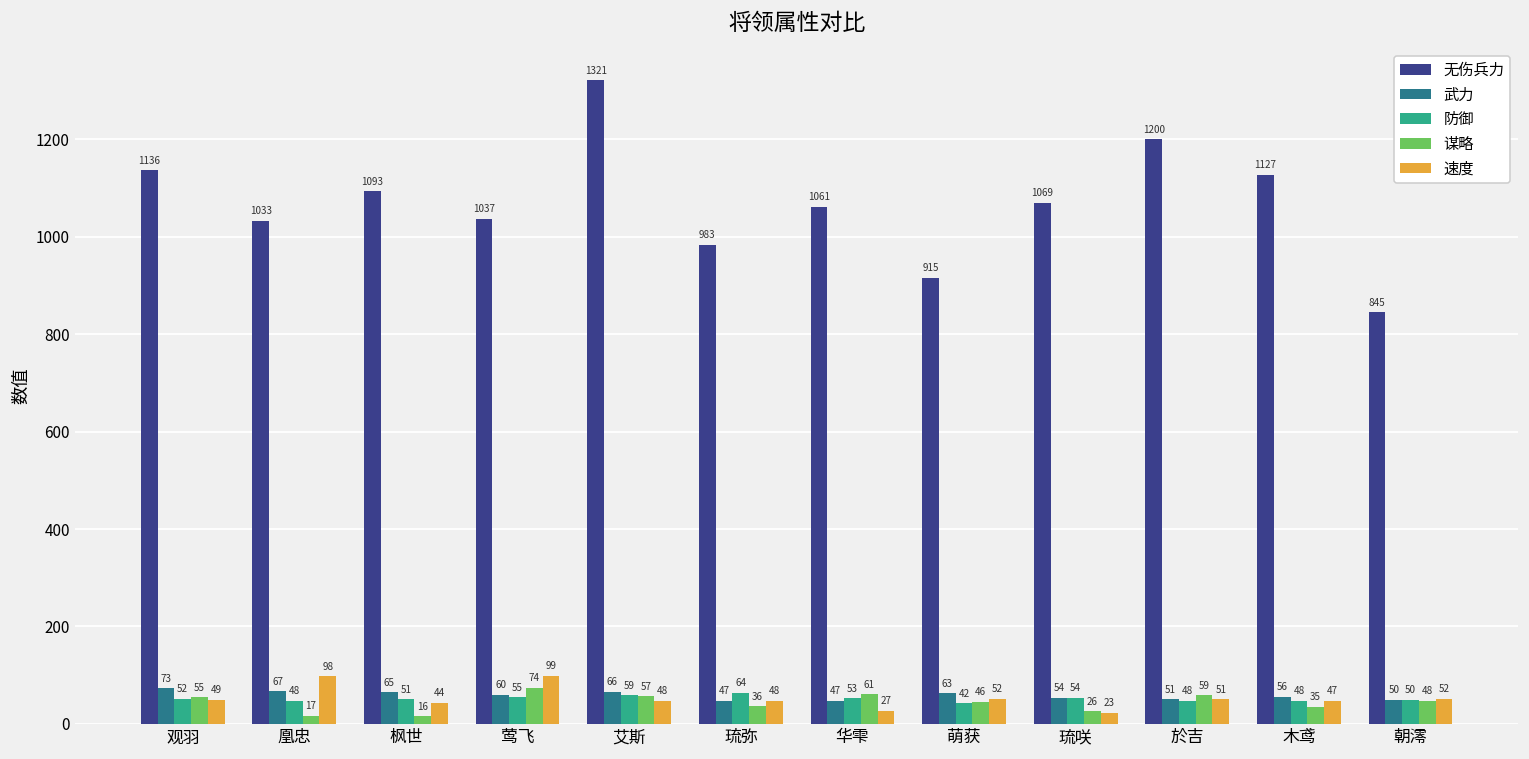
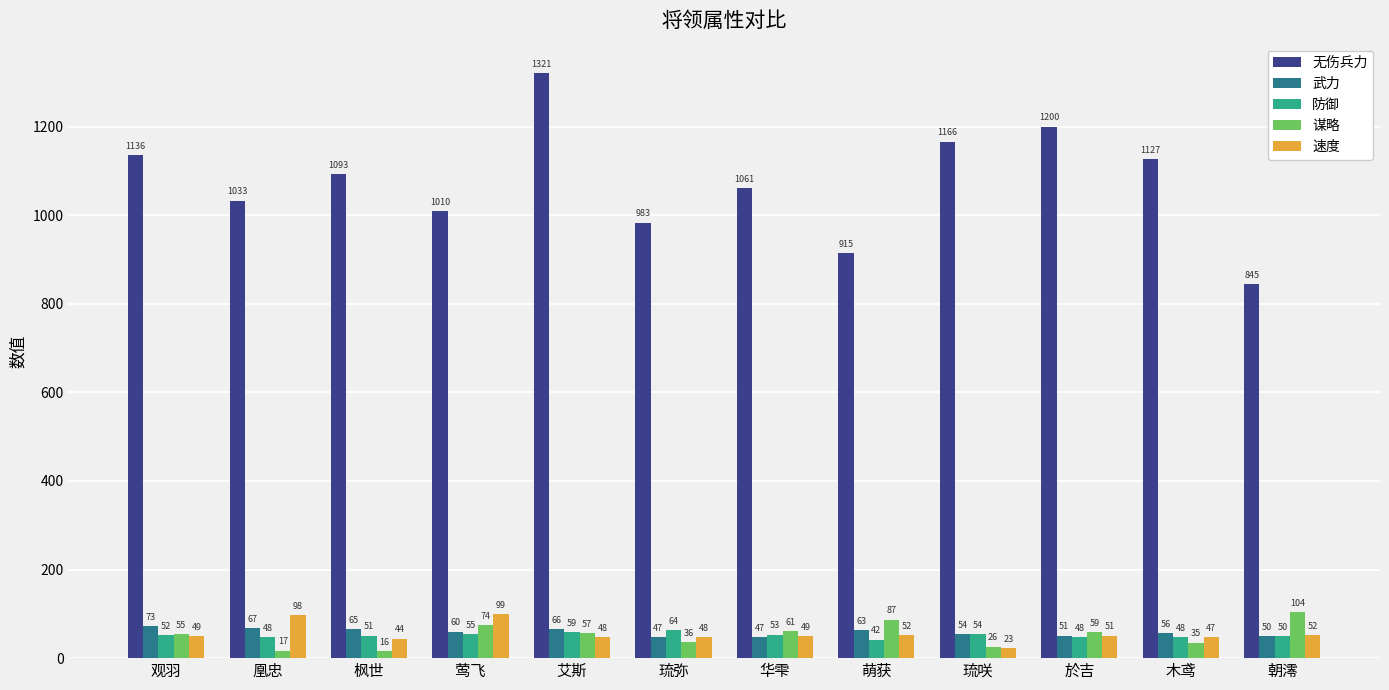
无伤兵力, 莺飞: 1037 -> 1010
速度, 华雫: 27 -> 49
谋略, 萌获: 46 -> 87
无伤兵力, 琉咲: 1069 -> 1166
谋略, 朝澪: 48 -> 104
